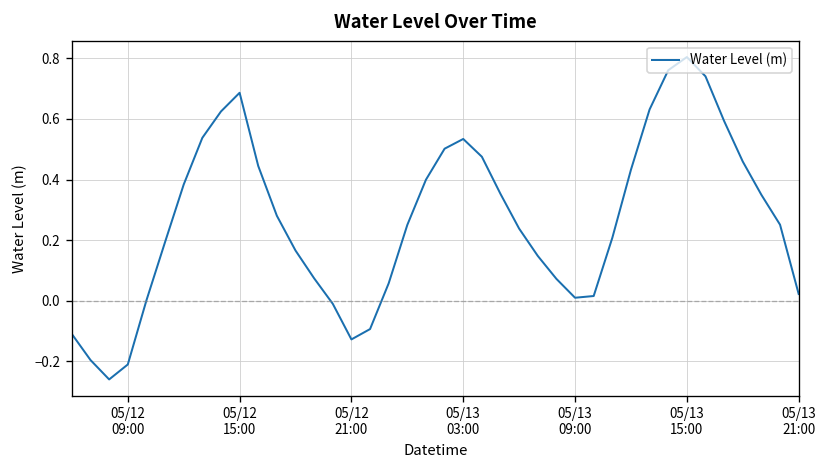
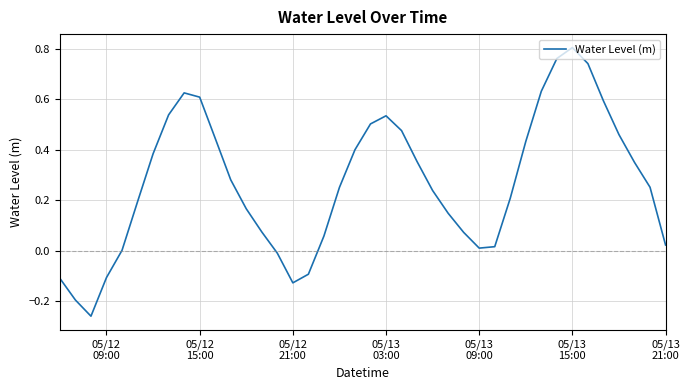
05/12 09:00: -0.21 -> -0.11
05/12 15:00: 0.69 -> 0.61
